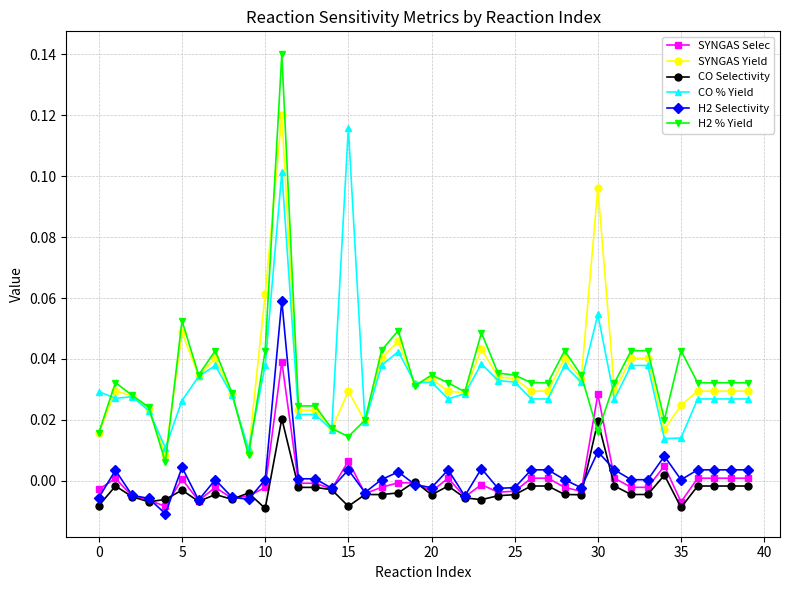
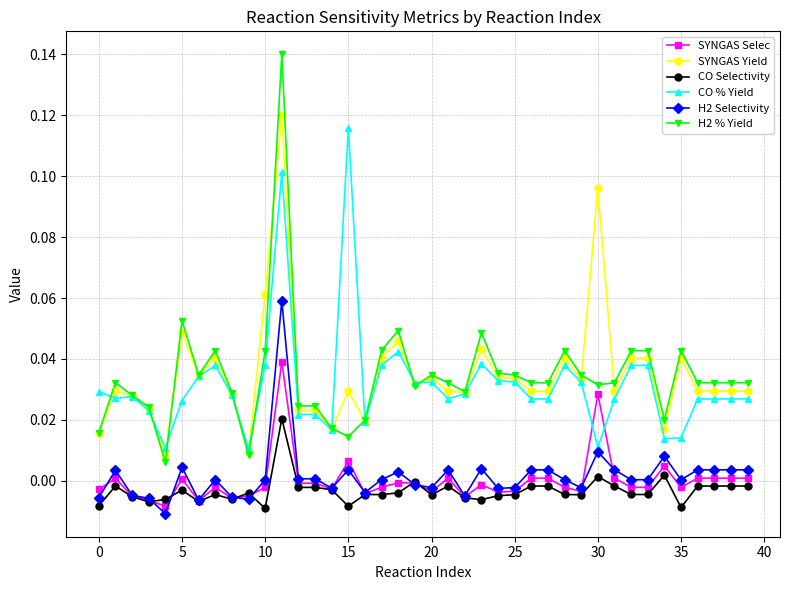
CO Selectivity, 30: 0.020 -> 0.001
CO % Yield, 30: 0.055 -> 0.011
H2 % Yield, 30: 0.016 -> 0.032
SYNGAS Selec, 35: -0.007 -> -0.002
SYNGAS Yield, 35: 0.025 -> 0.040
